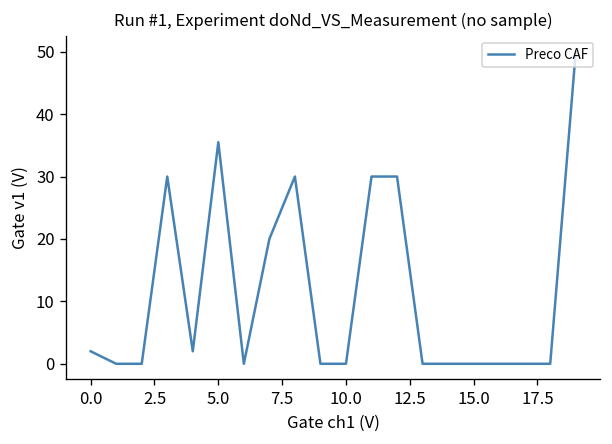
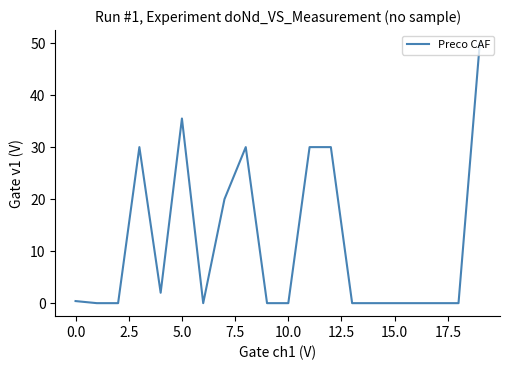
0.0: 2 -> 0
